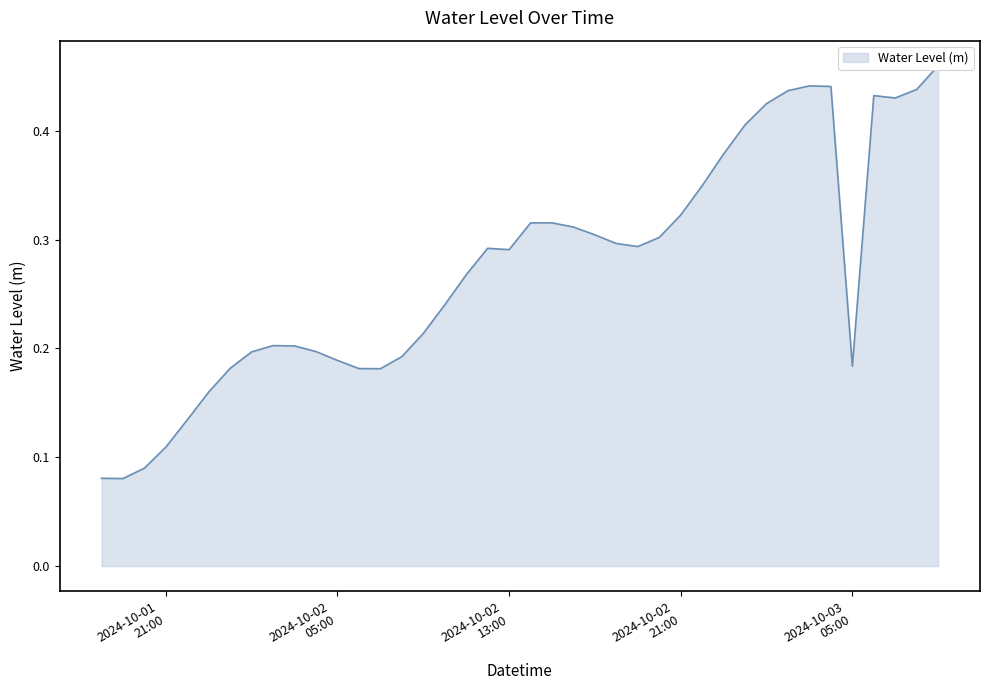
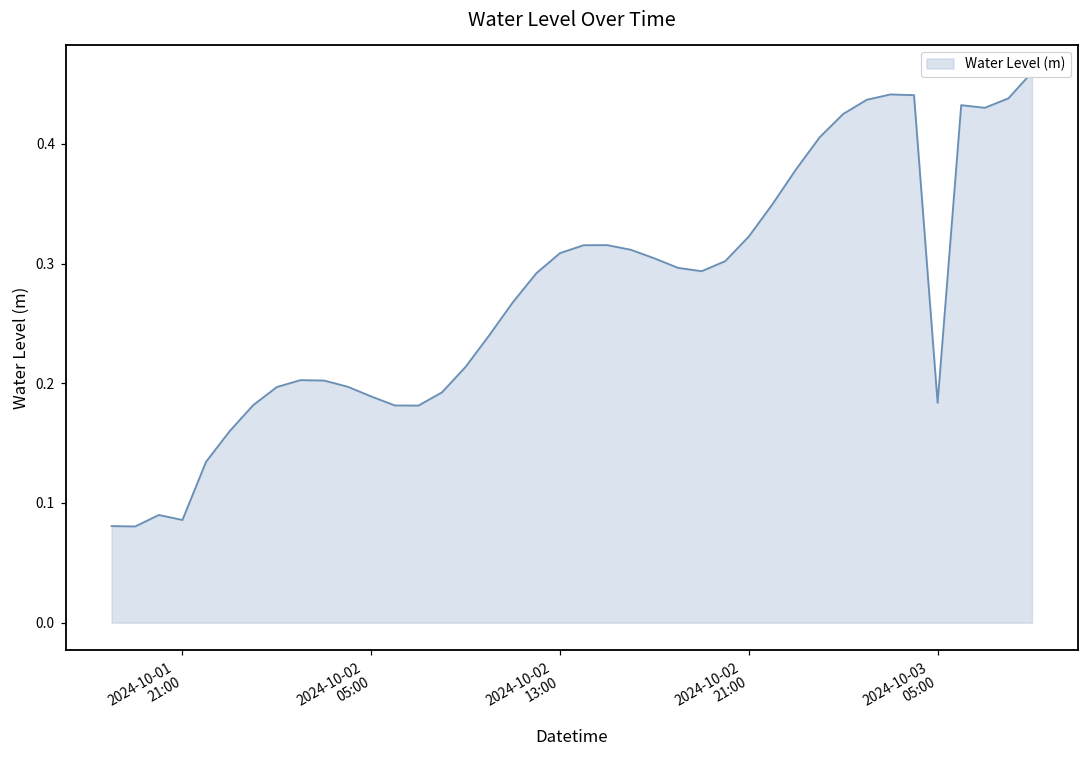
2024-10-01 21:00: 0.109 -> 0.086
2024-10-02 13:00: 0.291 -> 0.309
